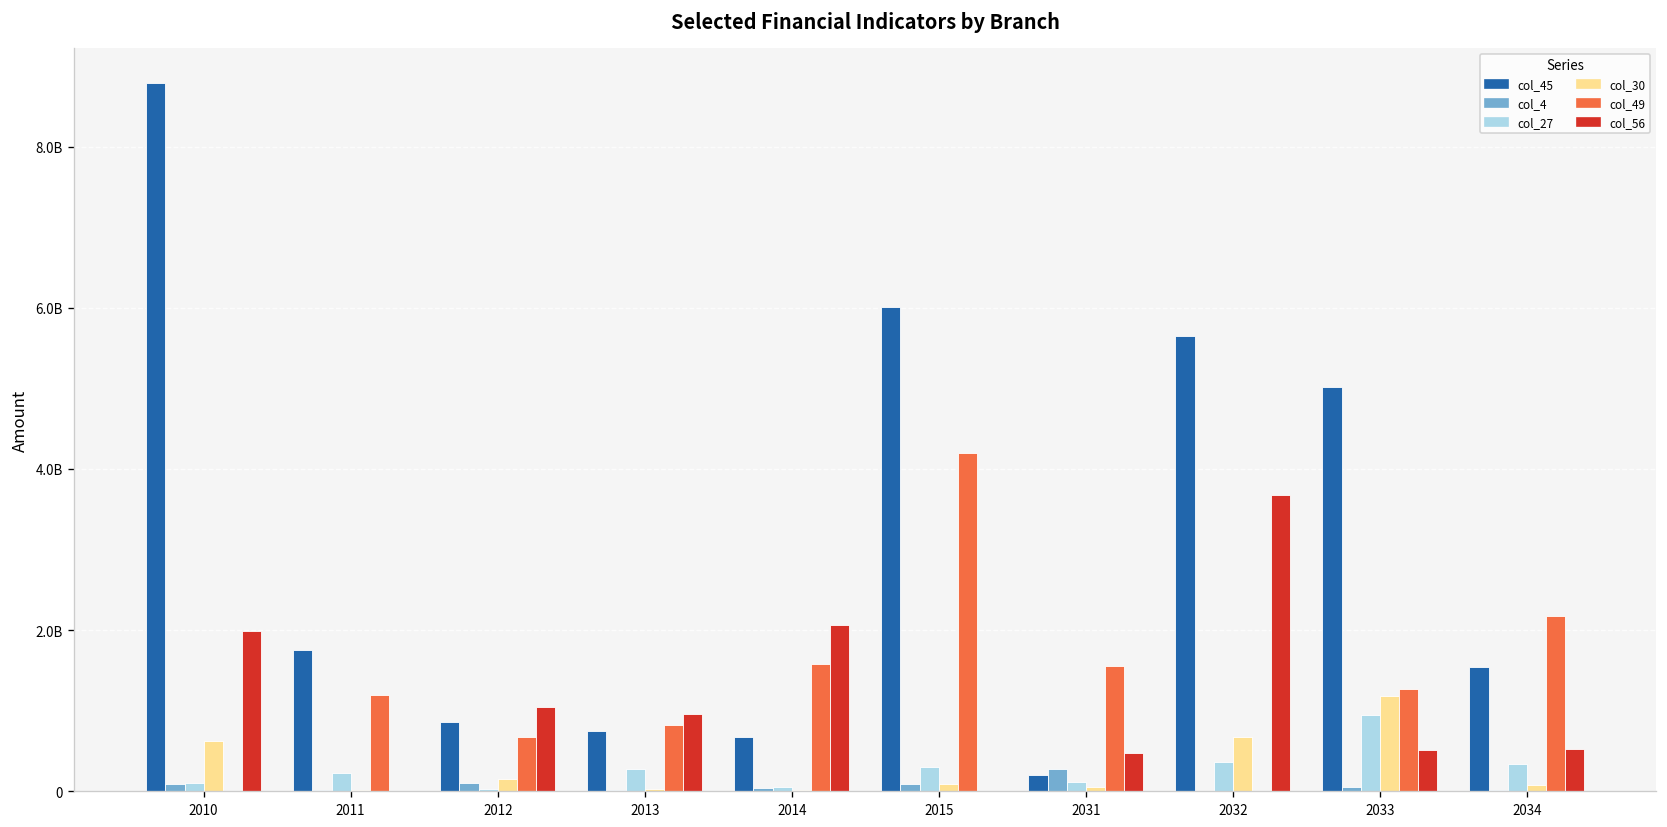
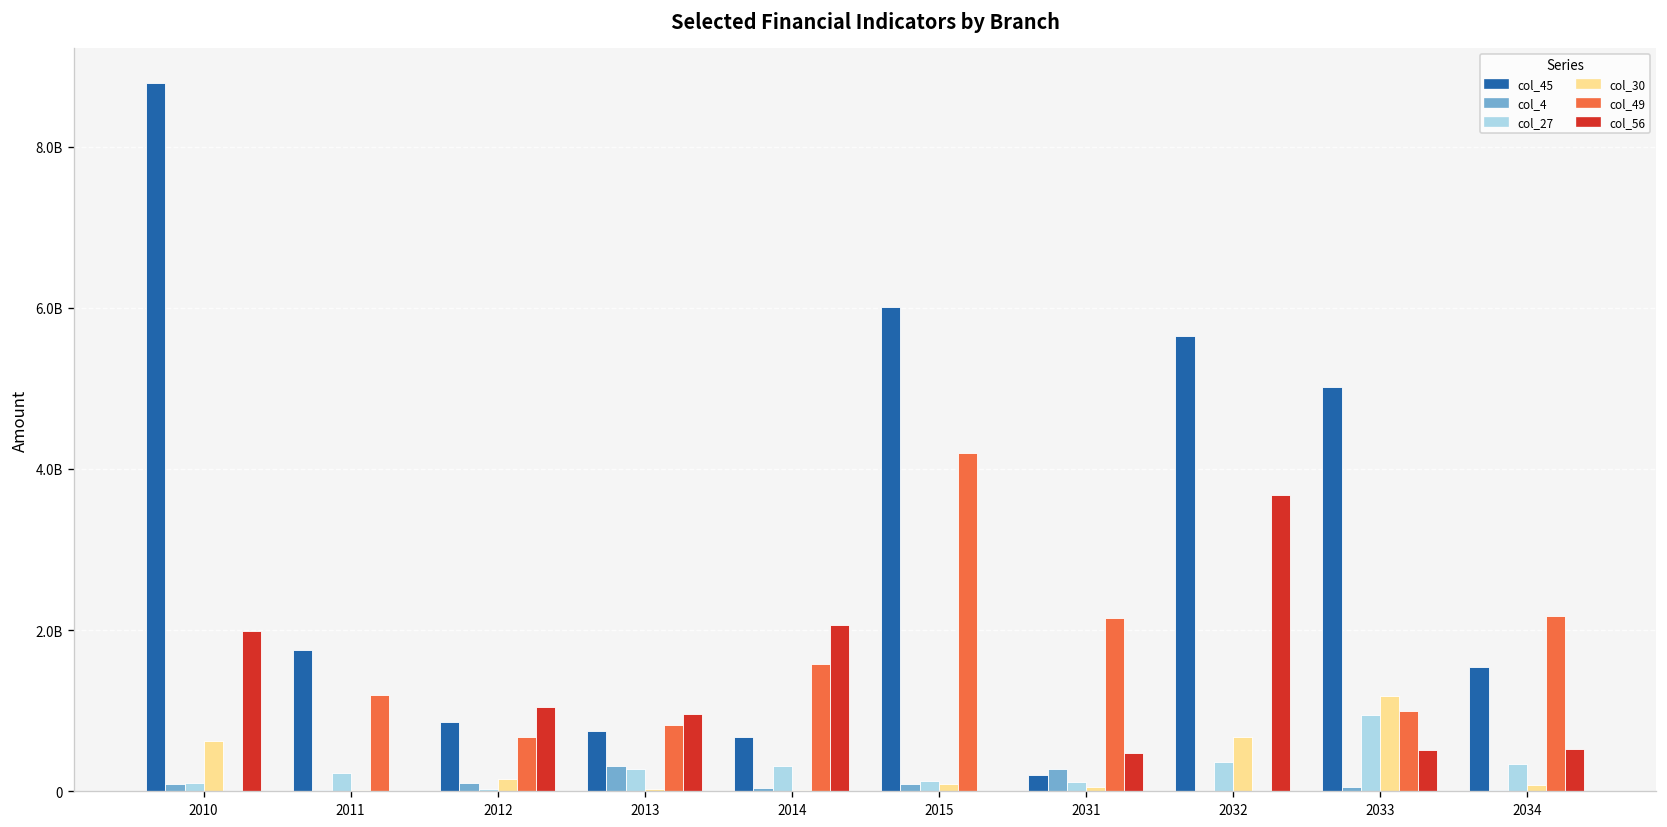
col_4, 2013: 0 -> 300000000
col_27, 2014: 100000000 -> 300000000
col_27, 2015: 300000000 -> 100000000
col_49, 2031: 1600000000 -> 2200000000
col_49, 2033: 1300000000 -> 1000000000
